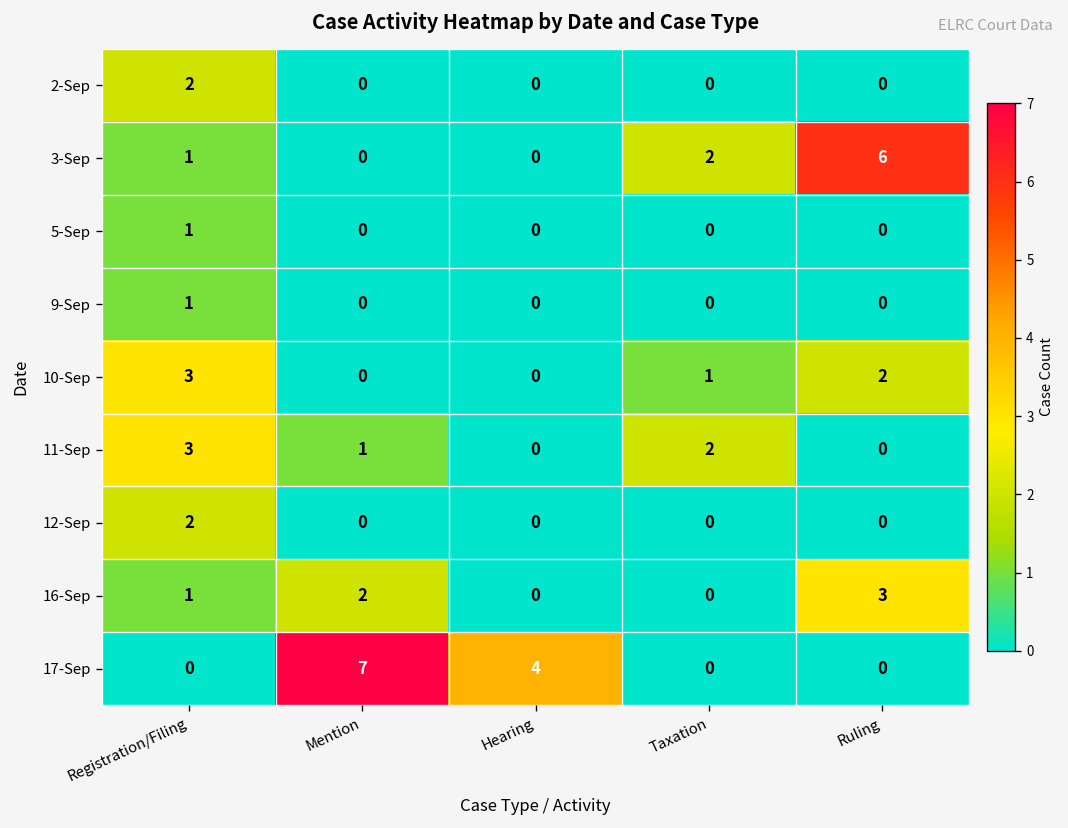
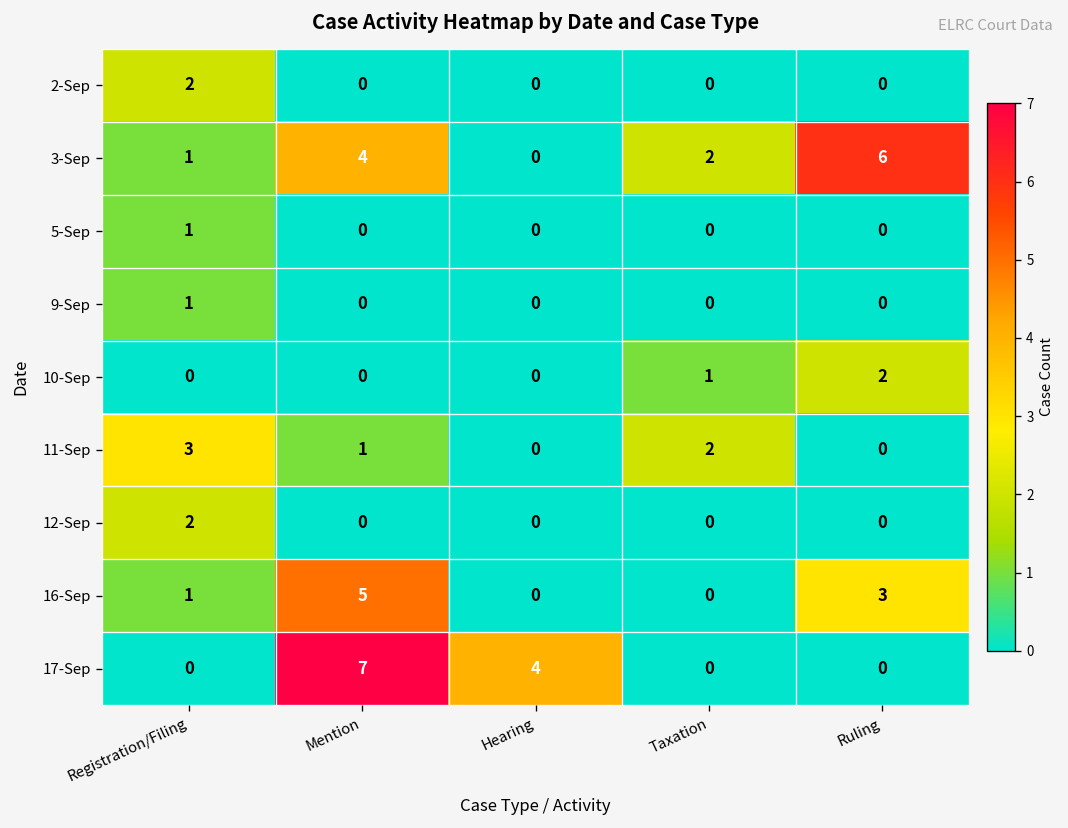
3-Sep, Mention: 0 -> 4
10-Sep, Registration/Filing: 3 -> 0
16-Sep, Mention: 2 -> 5
